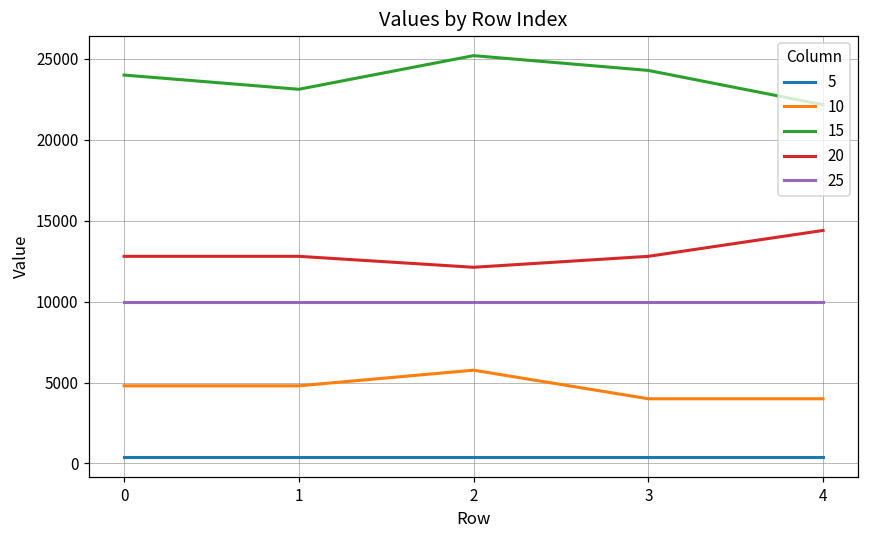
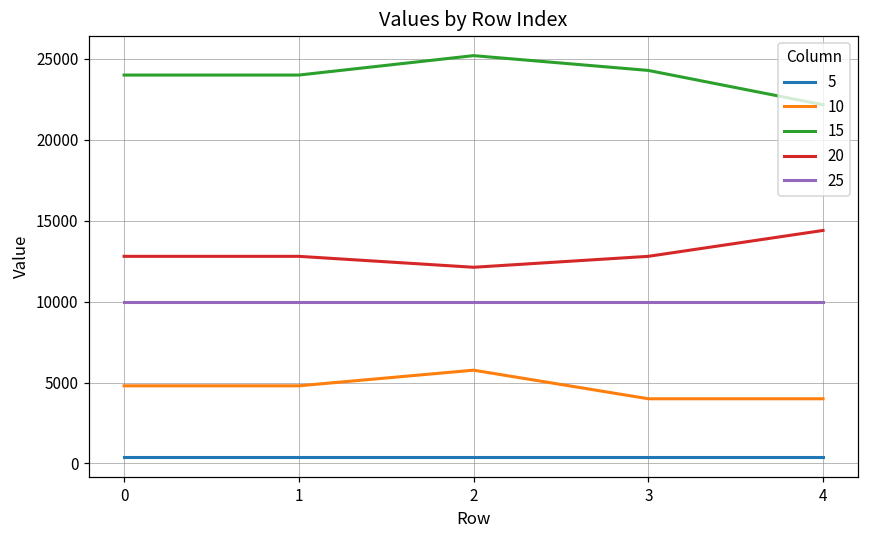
15, 1: 23100 -> 24000
